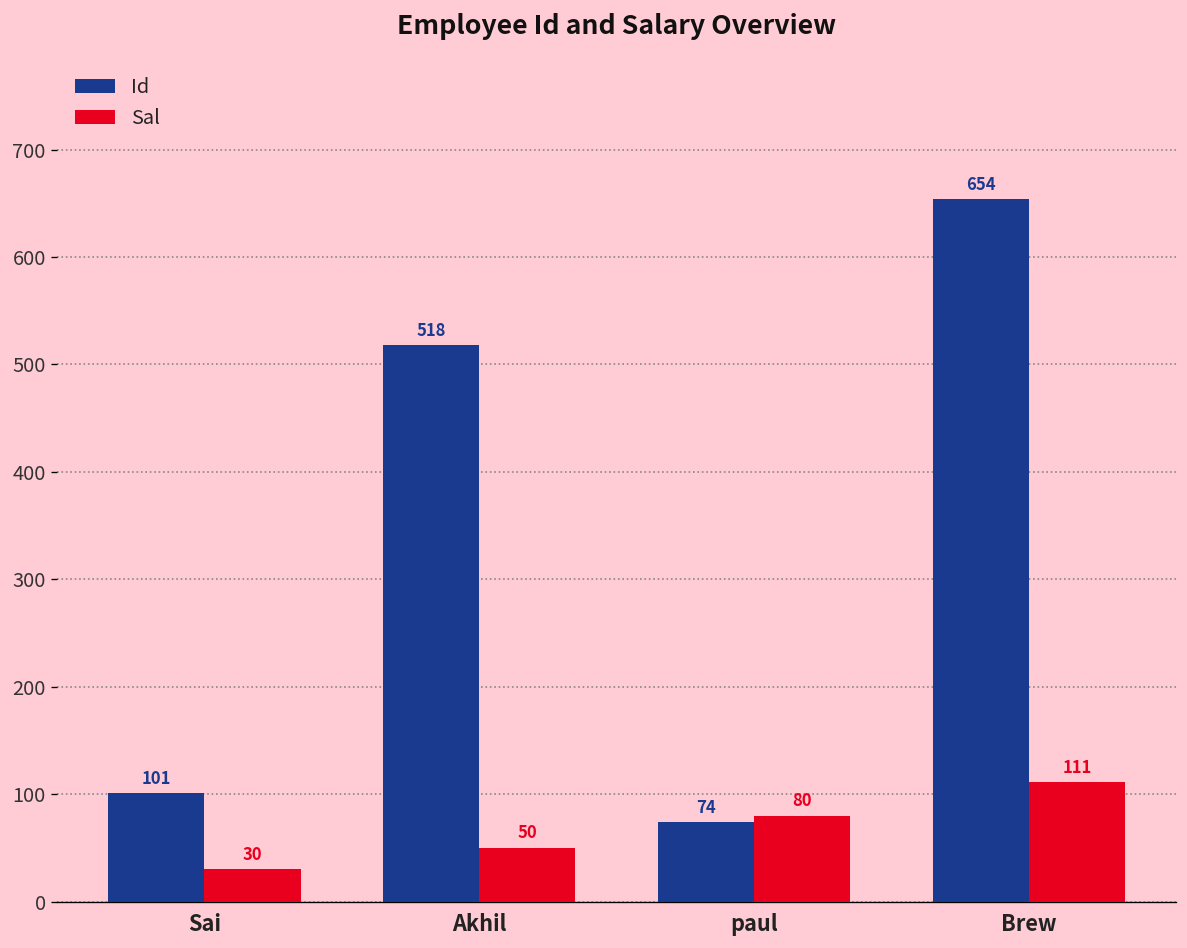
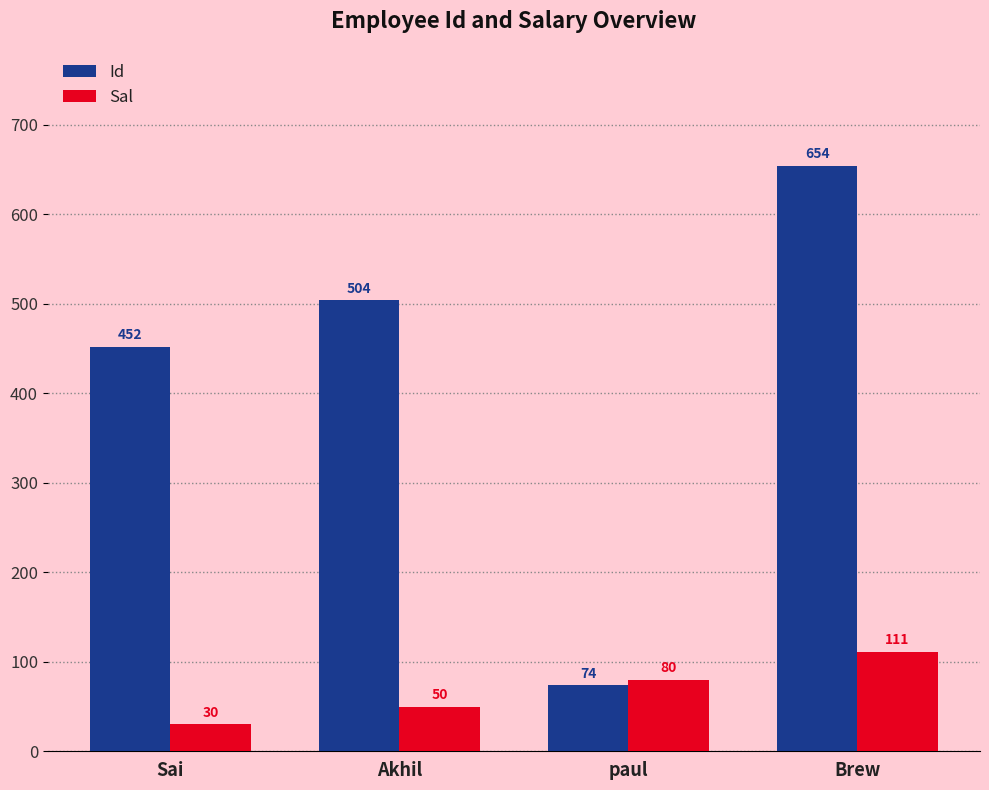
Id, Sai: 101 -> 452
Id, Akhil: 518 -> 504
